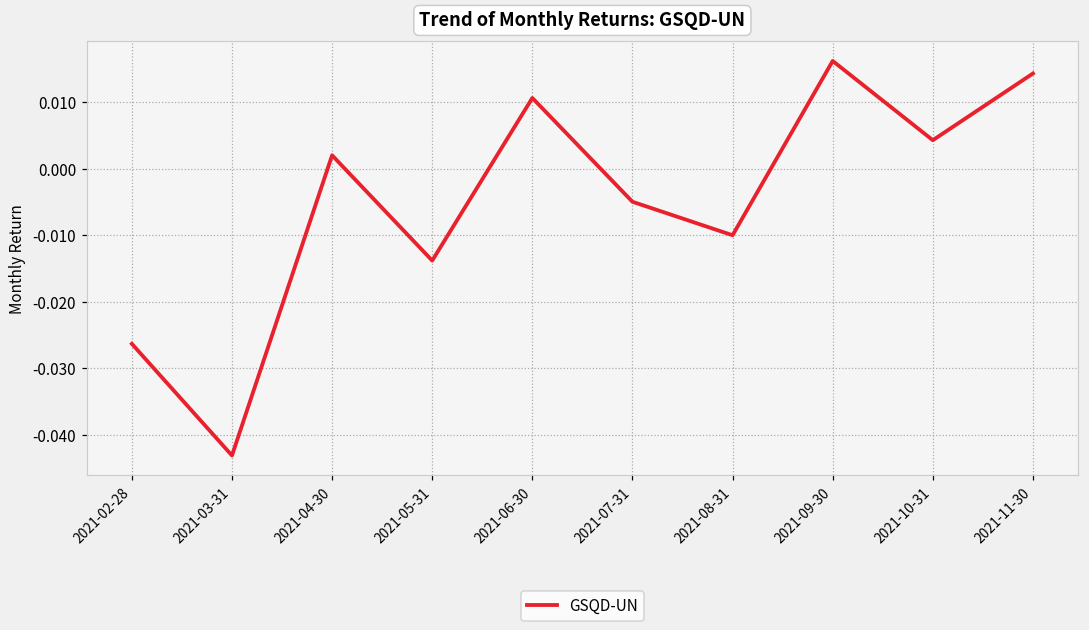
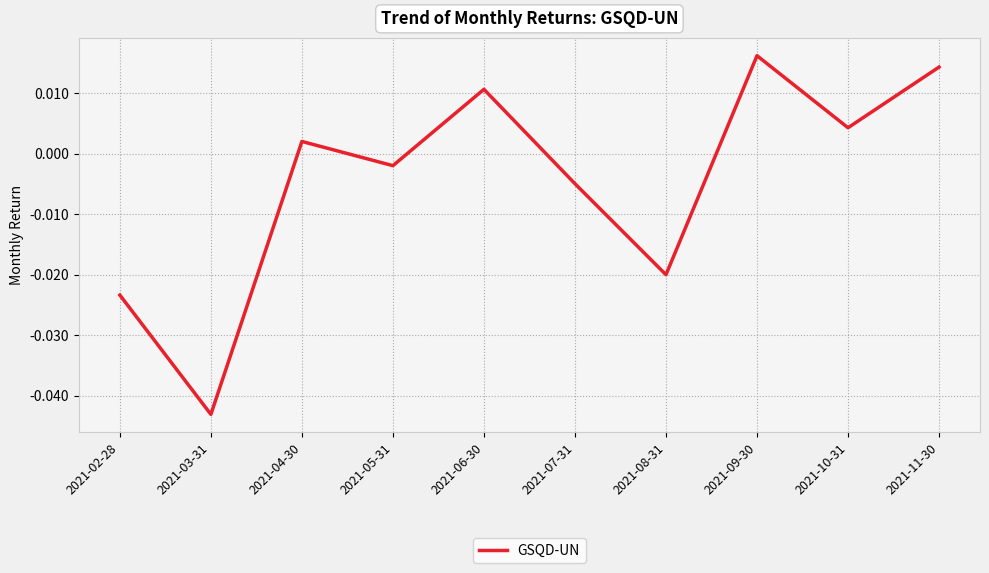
2021-02-28: -0.026 -> -0.023
2021-05-31: -0.014 -> -0.002
2021-08-31: -0.01 -> -0.02
